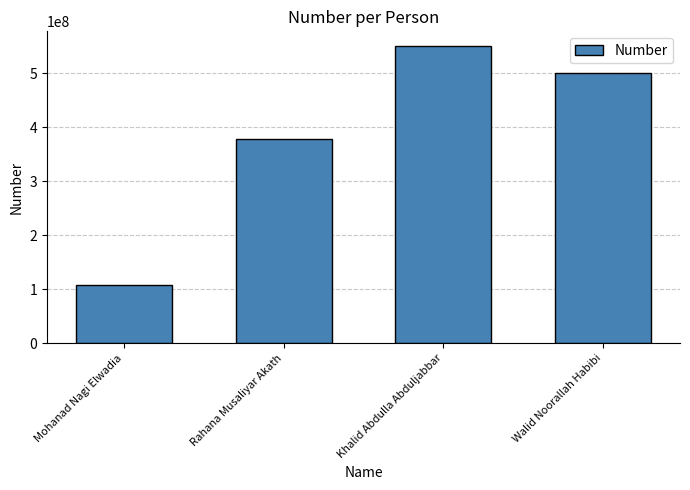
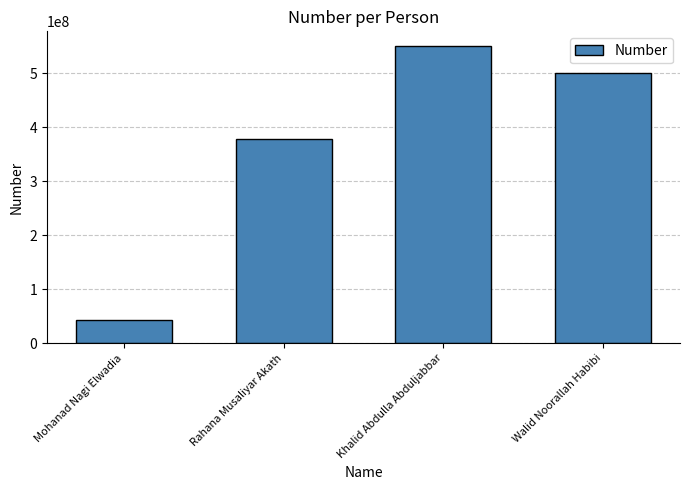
Mohanad Nagi Elwadia: 110000000 -> 40000000
